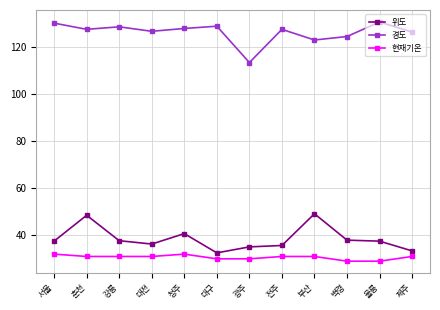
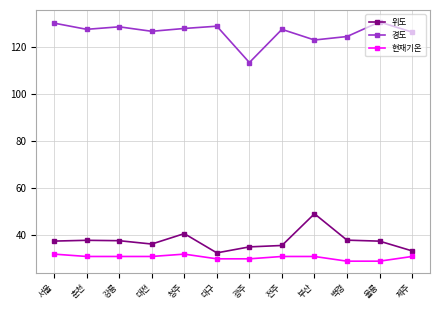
위도, 춘천: 49 -> 38
